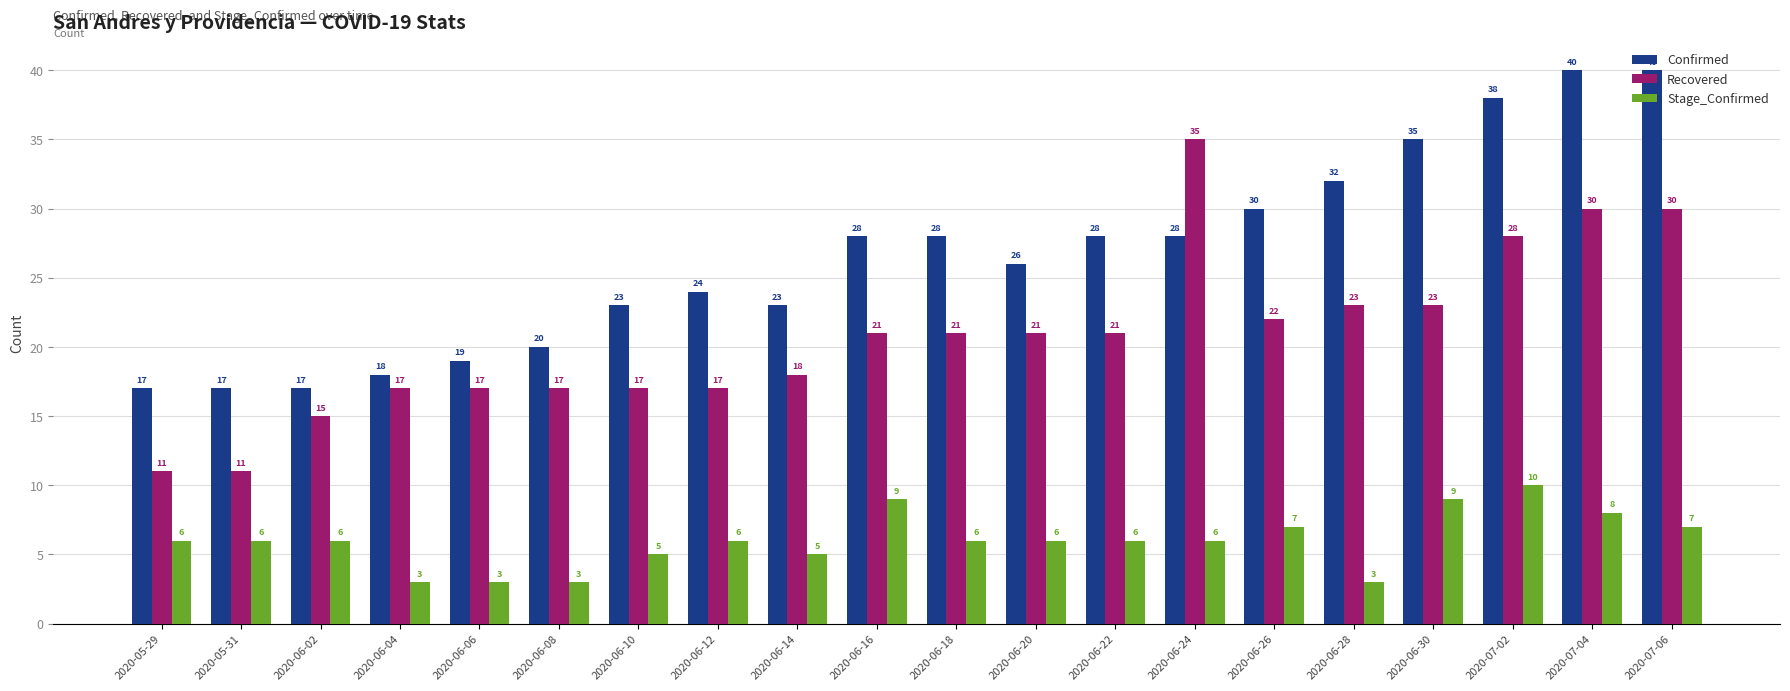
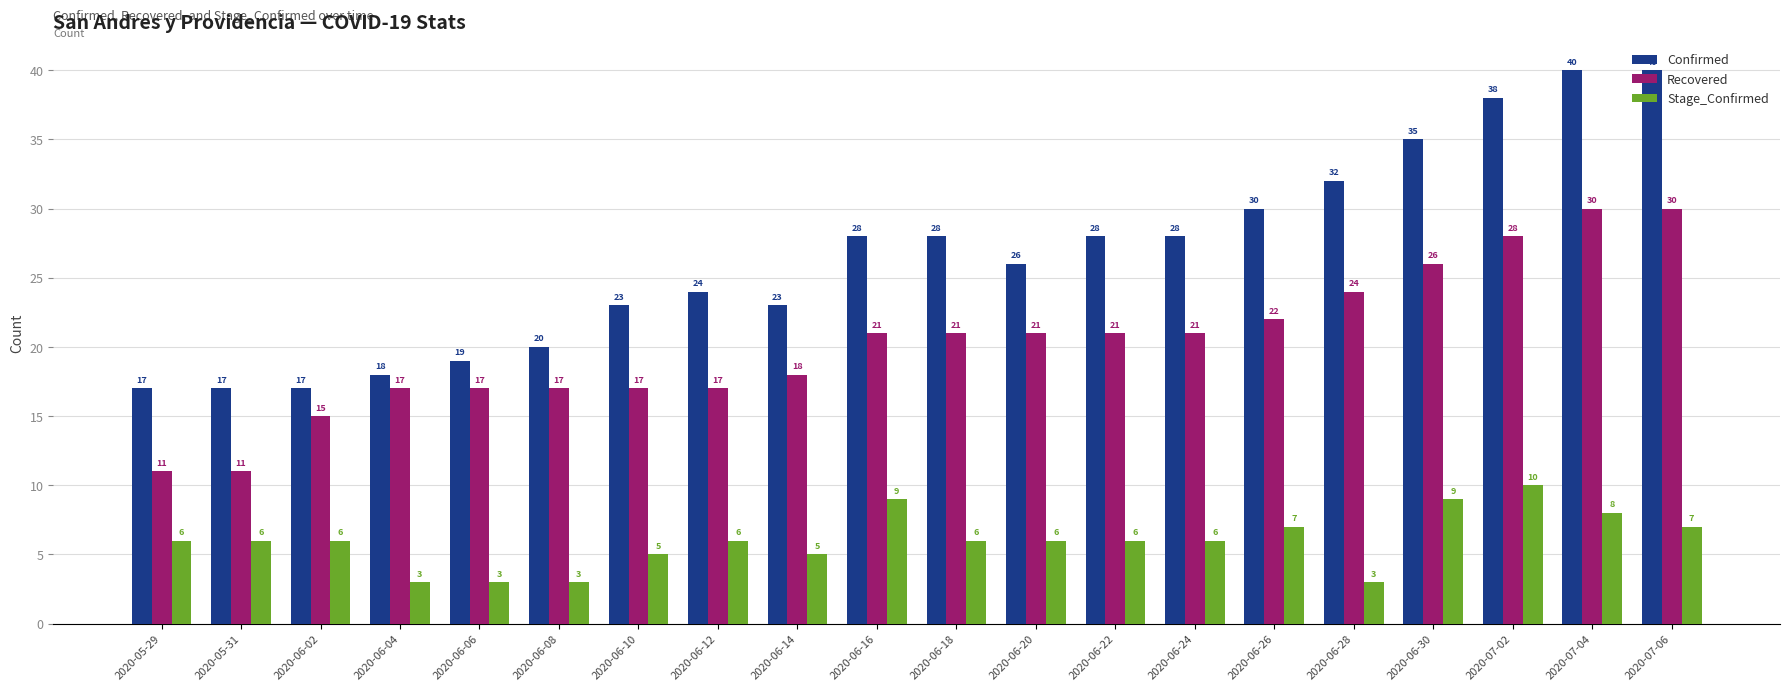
Recovered, 2020-06-24: 35 -> 21
Recovered, 2020-06-28: 23 -> 24
Recovered, 2020-06-30: 23 -> 26
